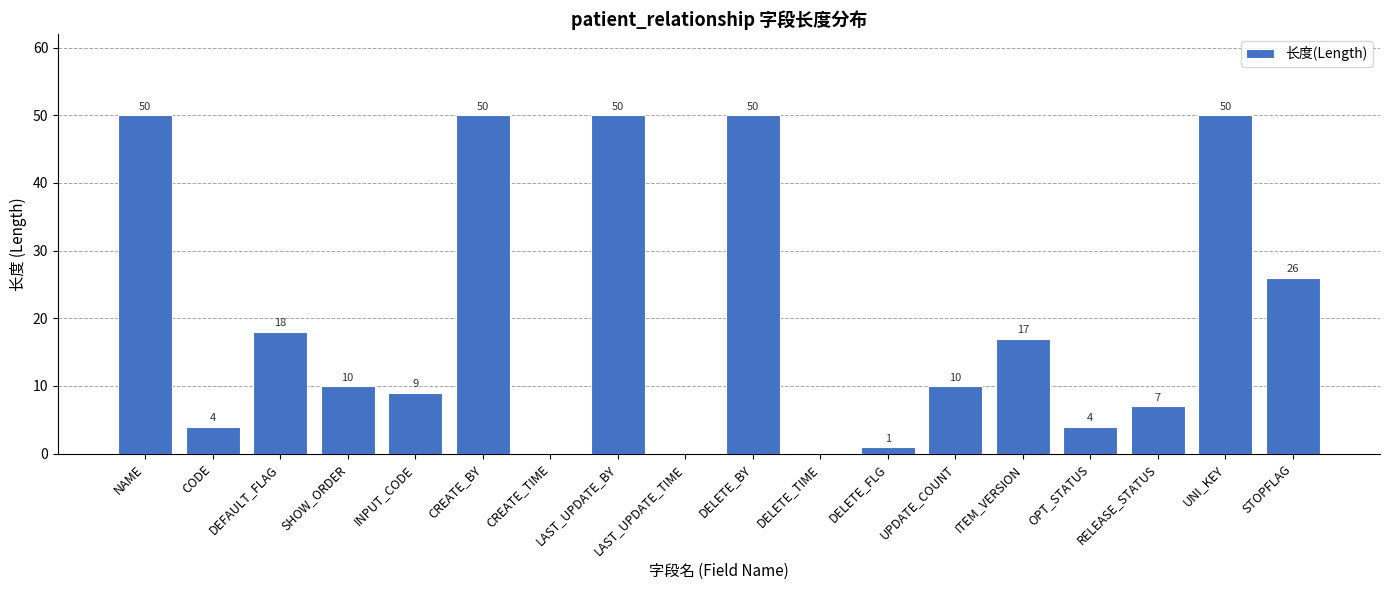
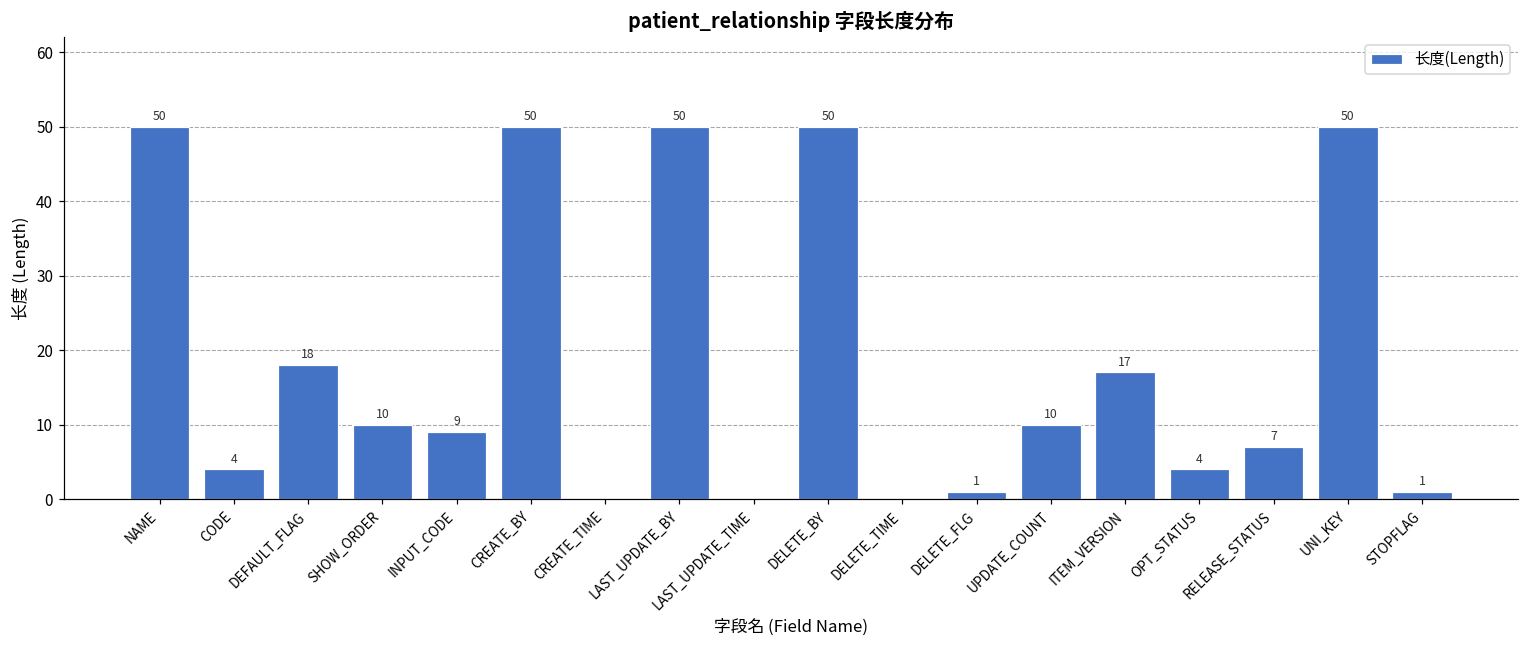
STOPFLAG: 26 -> 1
